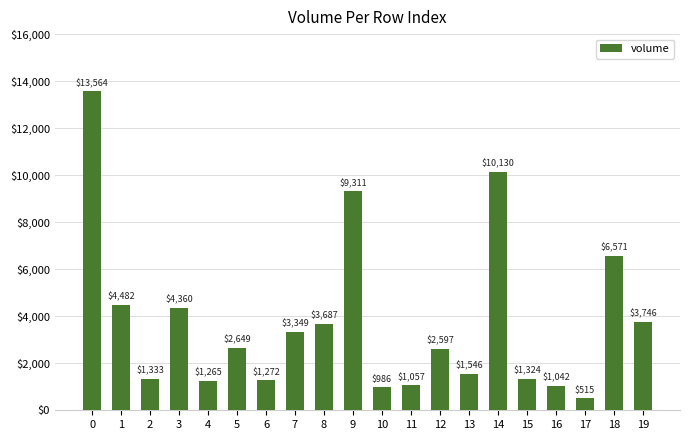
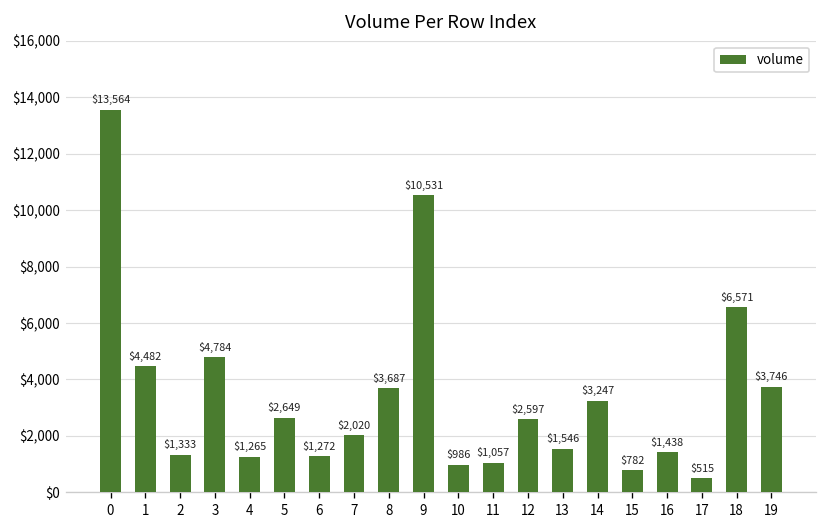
3: $4,360 -> $4,784
7: $3,349 -> $2,020
9: $9,311 -> $10,531
14: $10,130 -> $3,247
15: $1,324 -> $782
16: $1,042 -> $1,438
